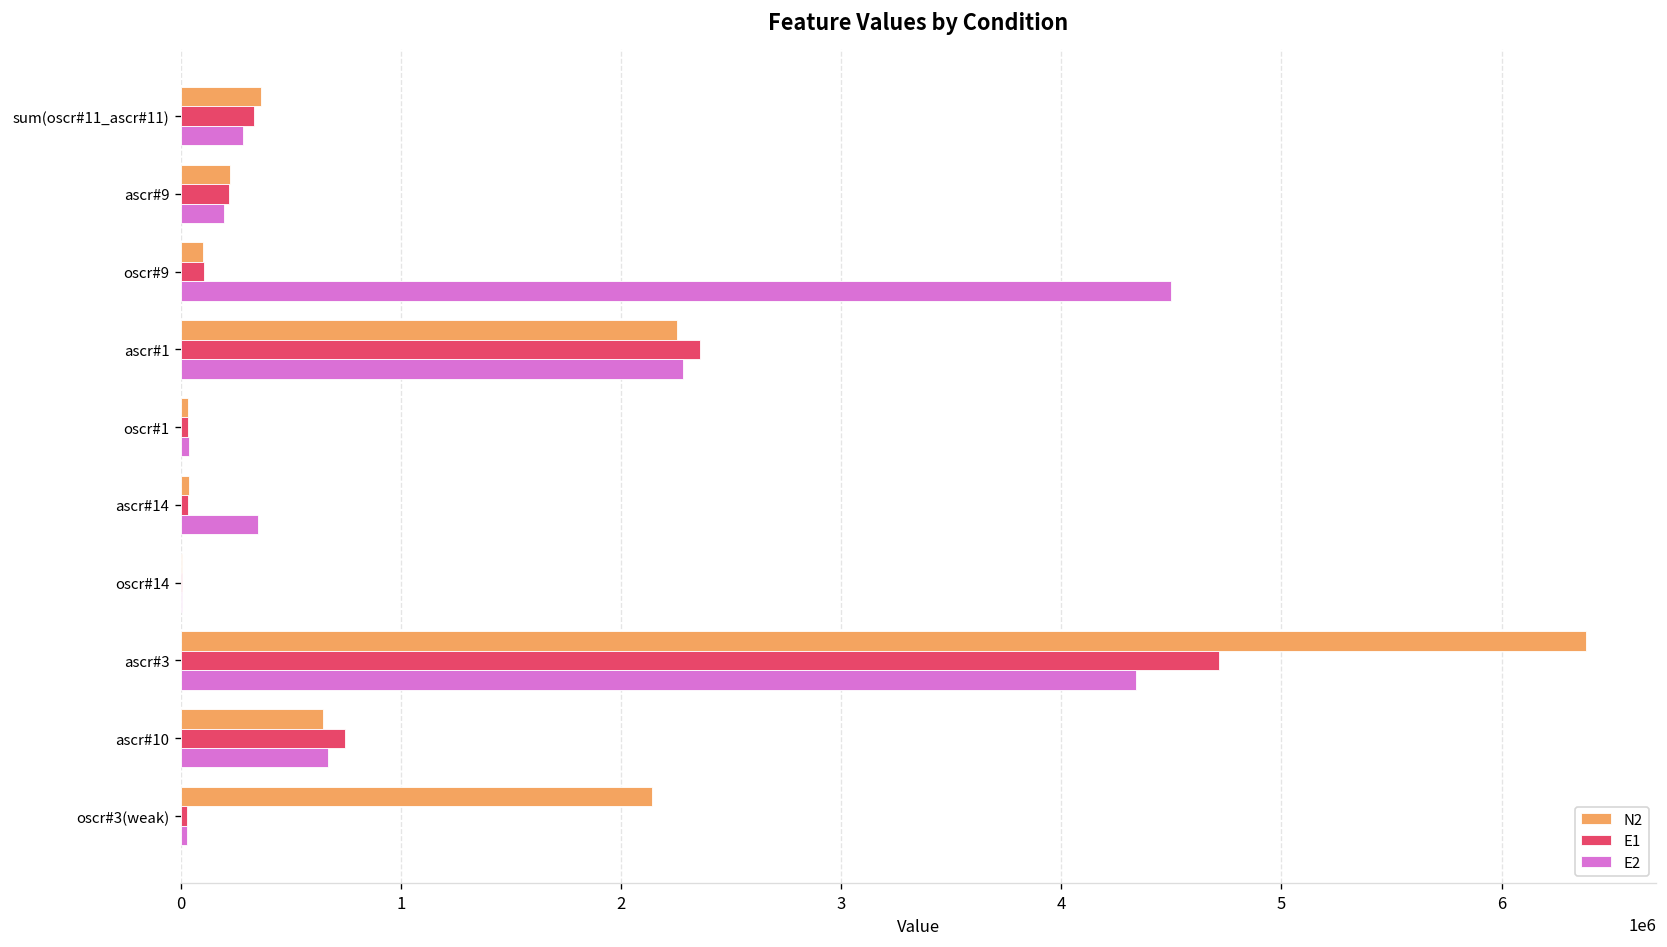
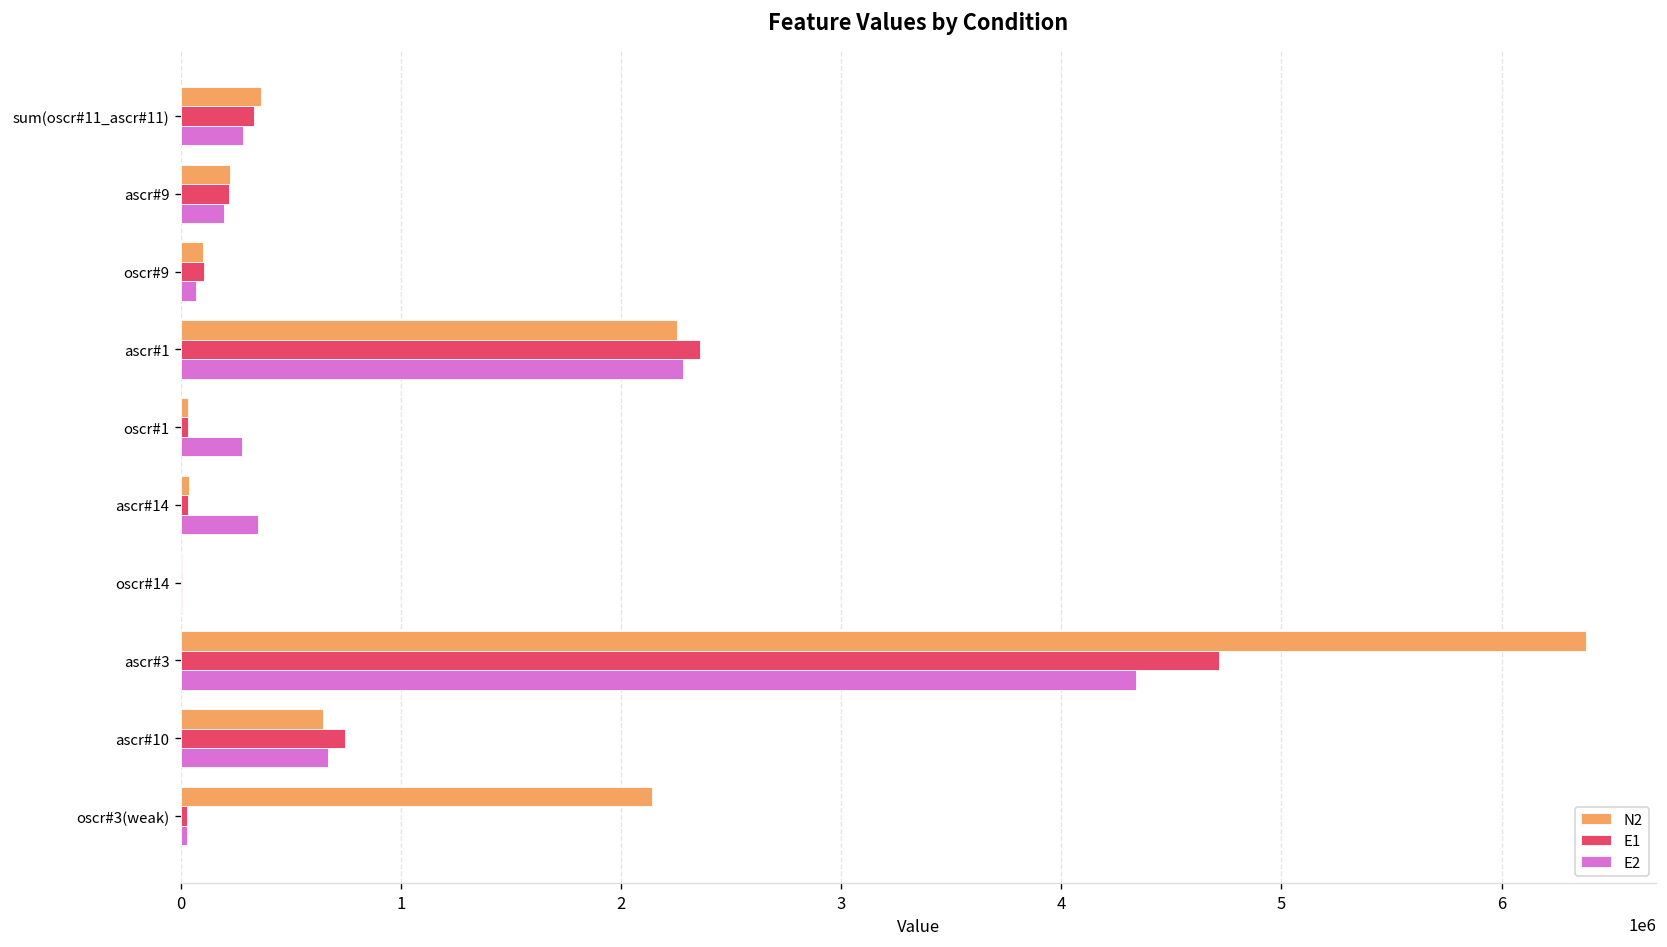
E2, oscr#9: 4500000 -> 70000
E2, oscr#1: 40000 -> 280000
